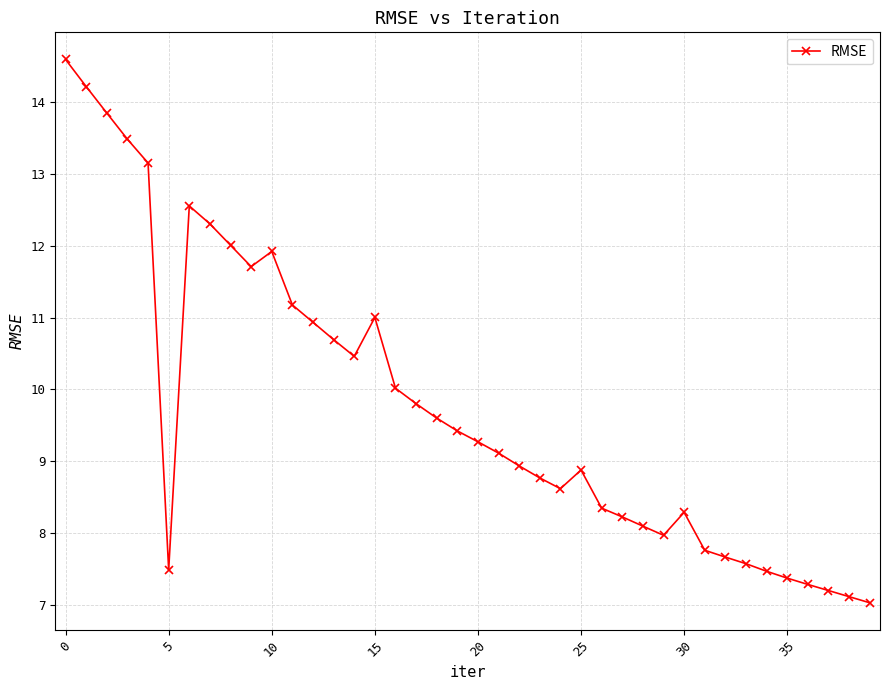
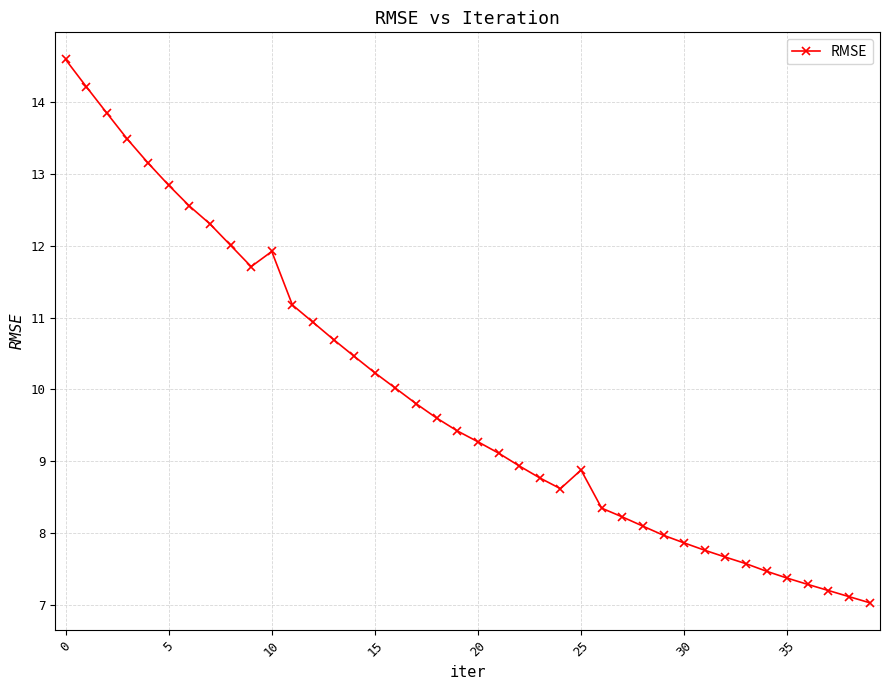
5: 7.5 -> 12.8
15: 11.0 -> 10.2
30: 8.3 -> 7.9
